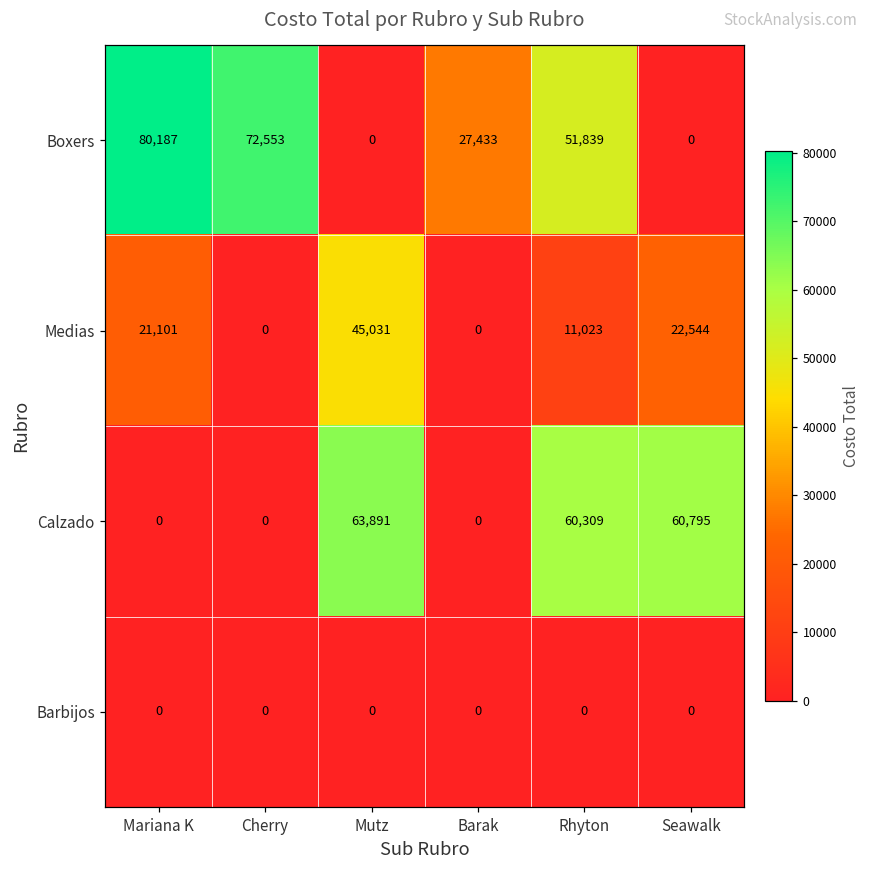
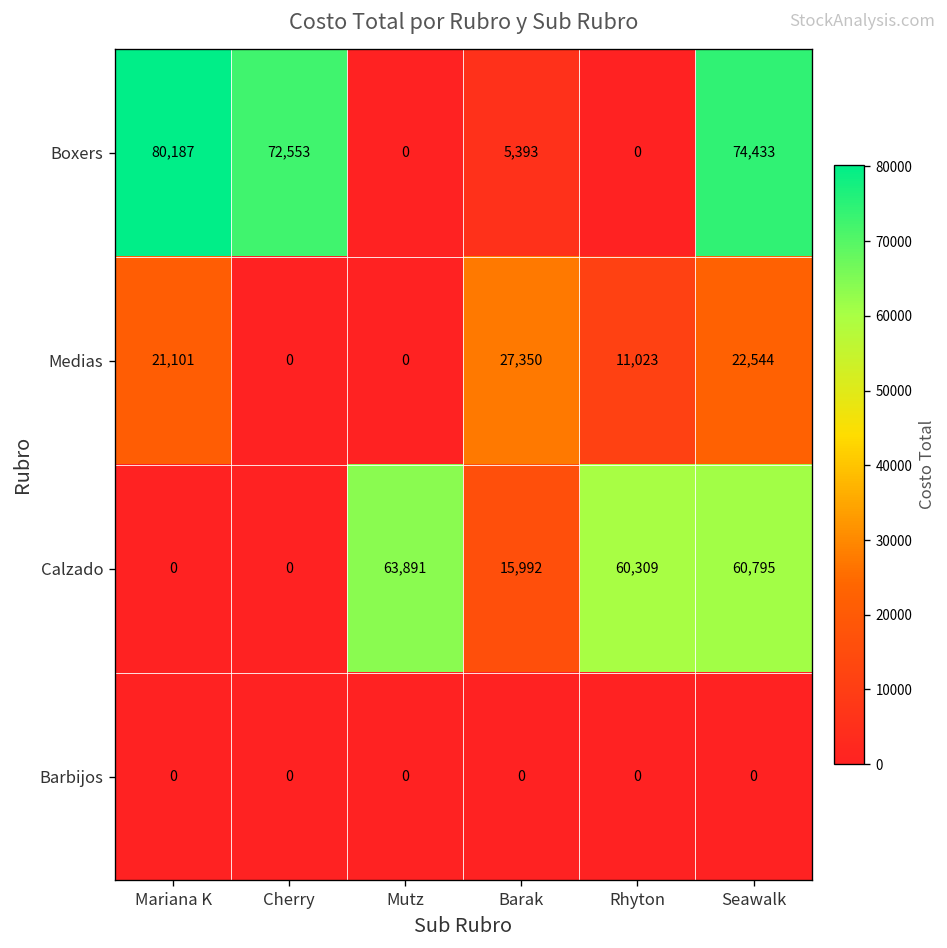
Boxers, Barak: 27,433 -> 5,393
Boxers, Rhyton: 51,839 -> 0
Boxers, Seawalk: 0 -> 74,433
Medias, Mutz: 45,031 -> 0
Medias, Barak: 0 -> 27,350
Calzado, Barak: 0 -> 15,992
